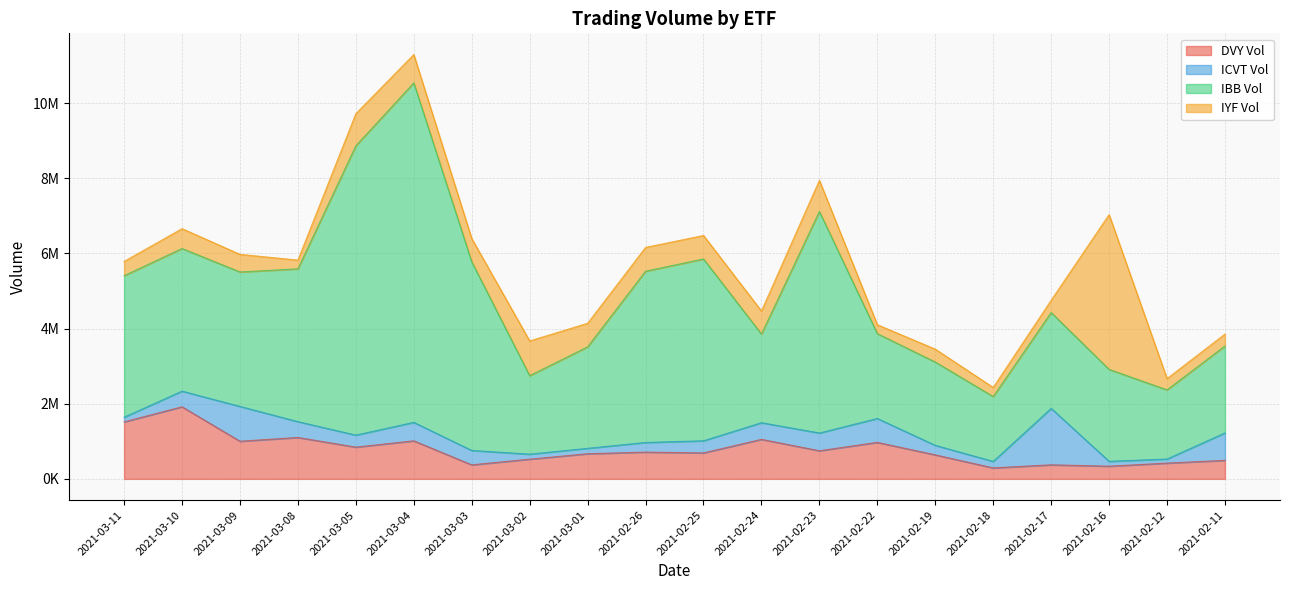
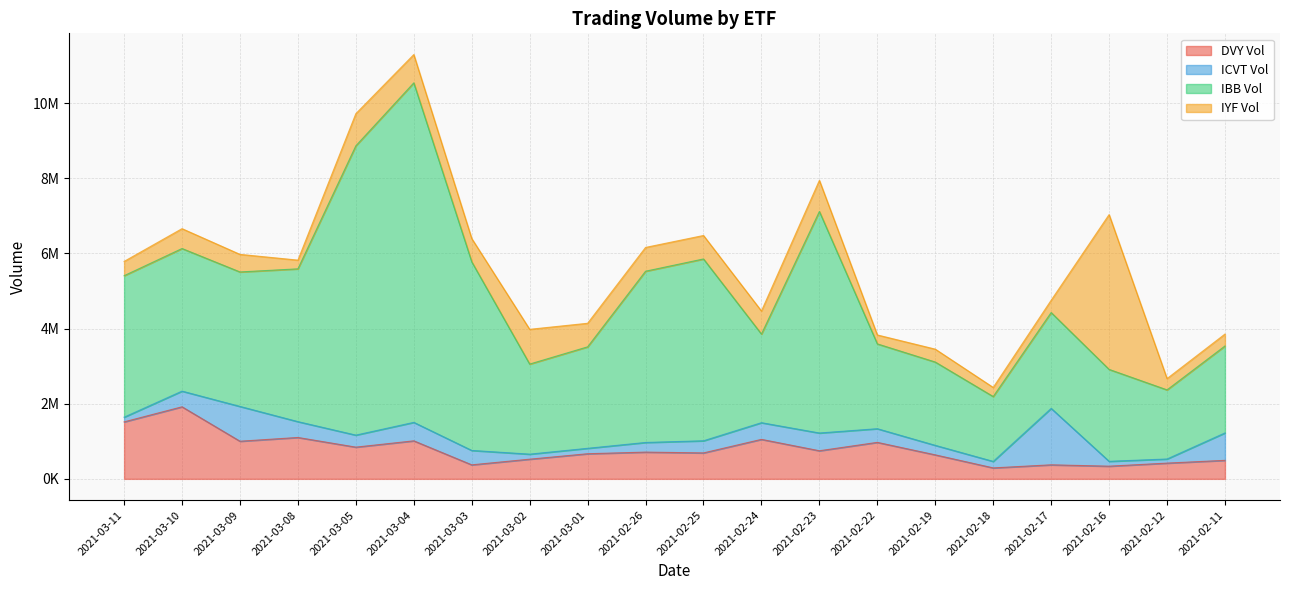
IBB Vol, 2021-03-02: 2100000 -> 2400000
ICVT Vol, 2021-02-22: 600000 -> 400000
